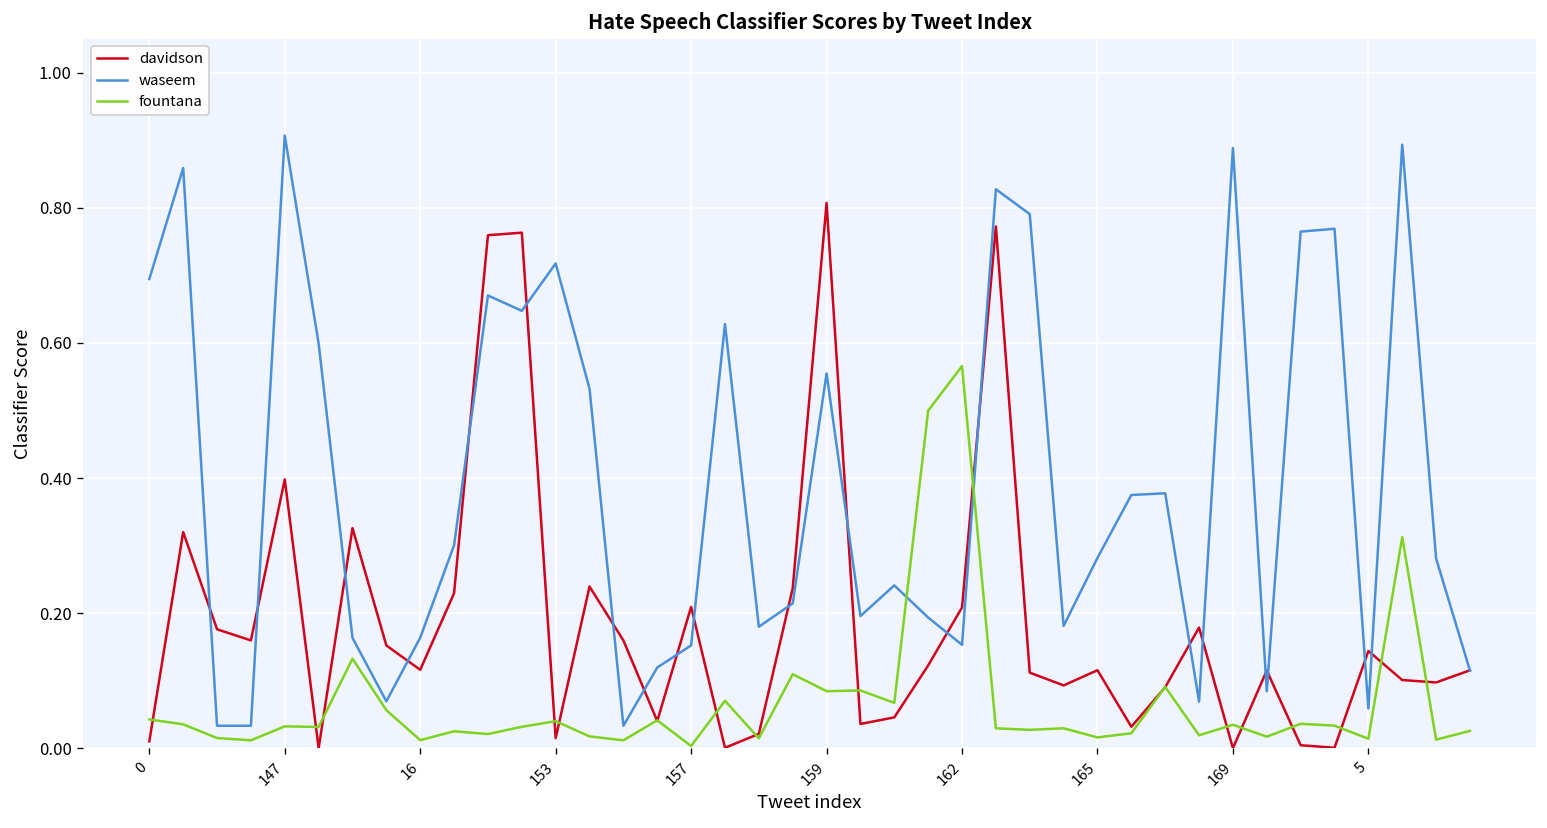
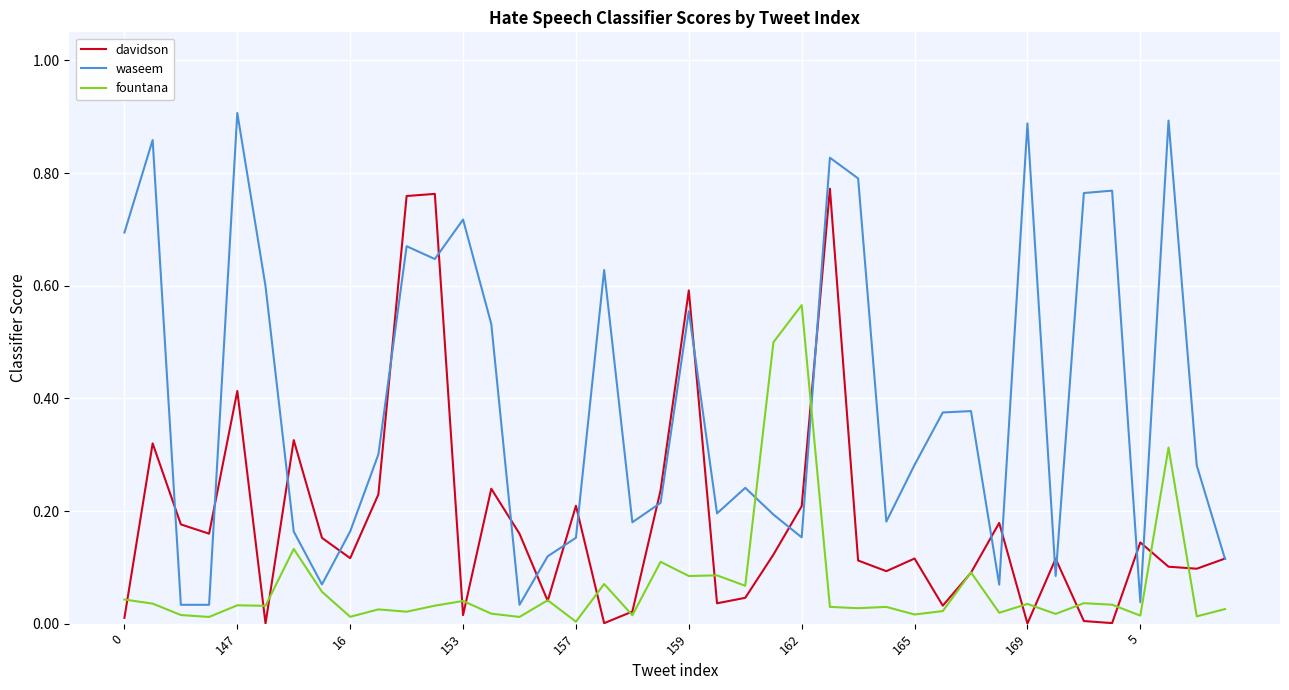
davidson, 147: 0.40 -> 0.41
davidson, 159: 0.81 -> 0.59
waseem, 5: 0.06 -> 0.04
